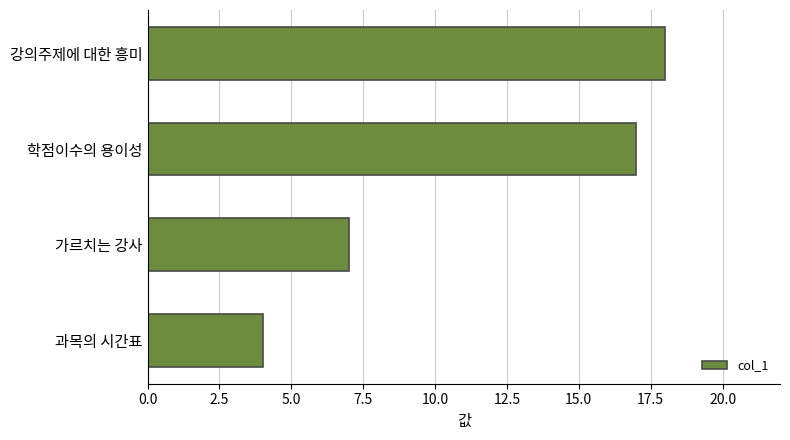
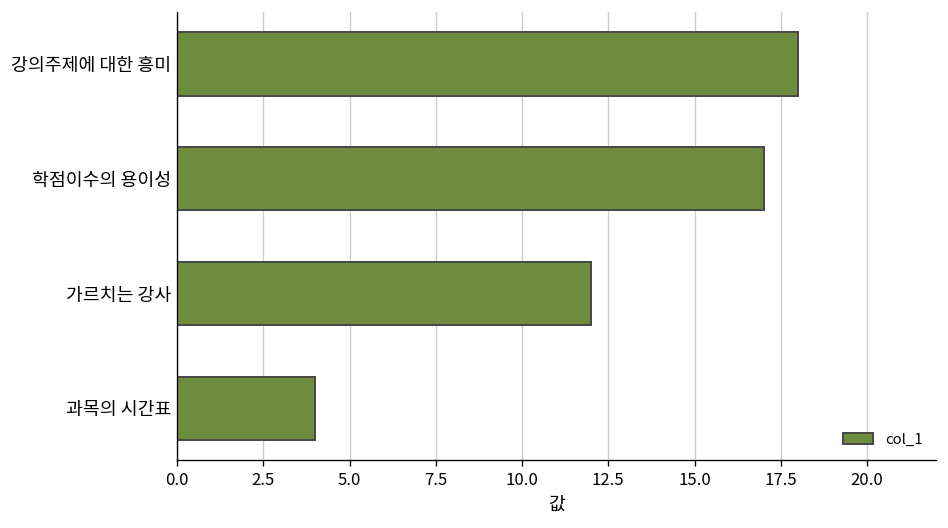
가르치는 강사: 7 -> 12
